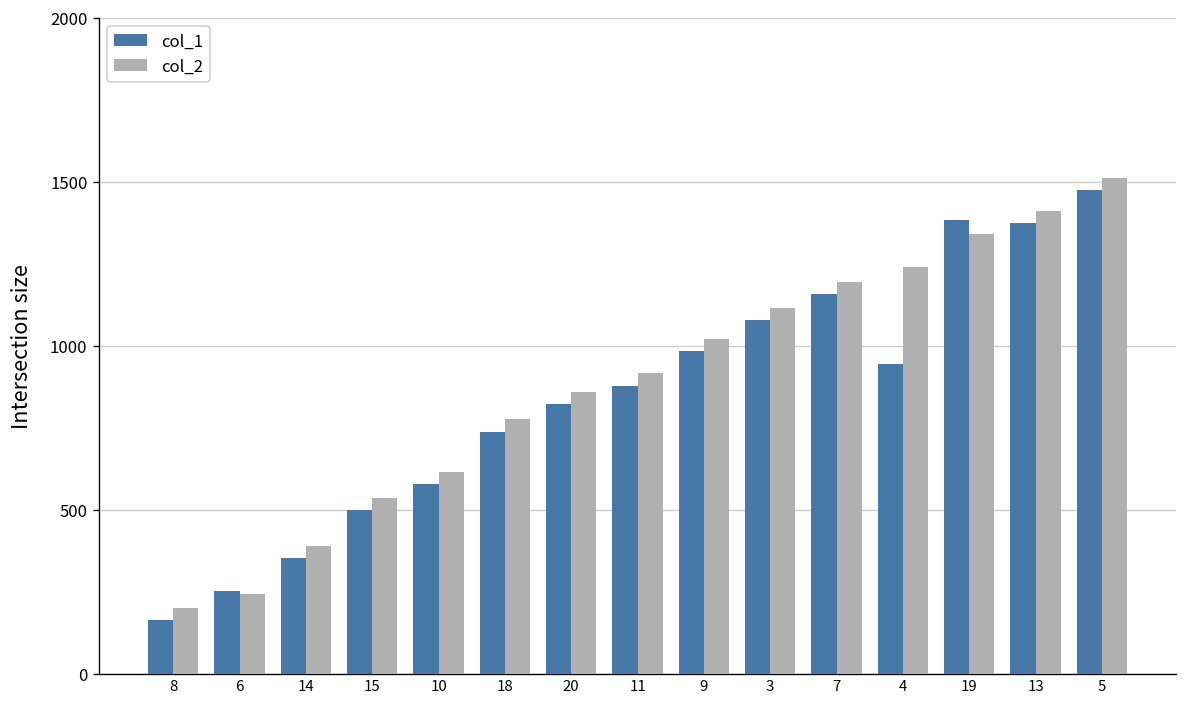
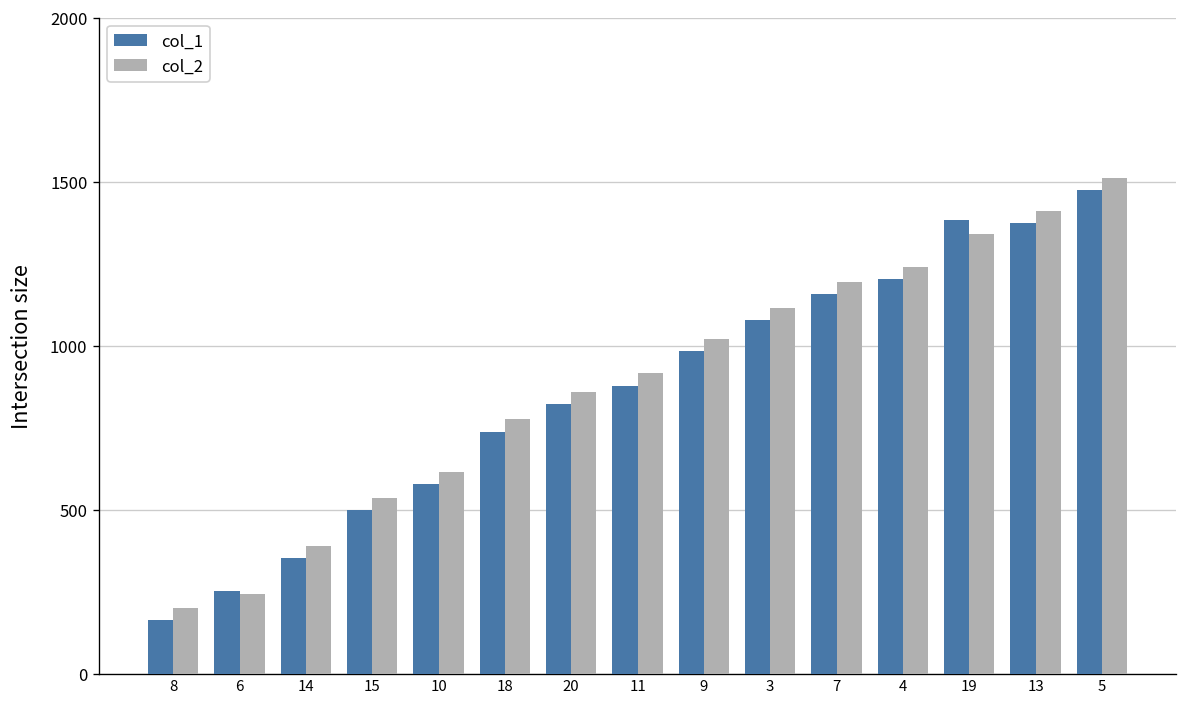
col_1, 4: 940 -> 1200
